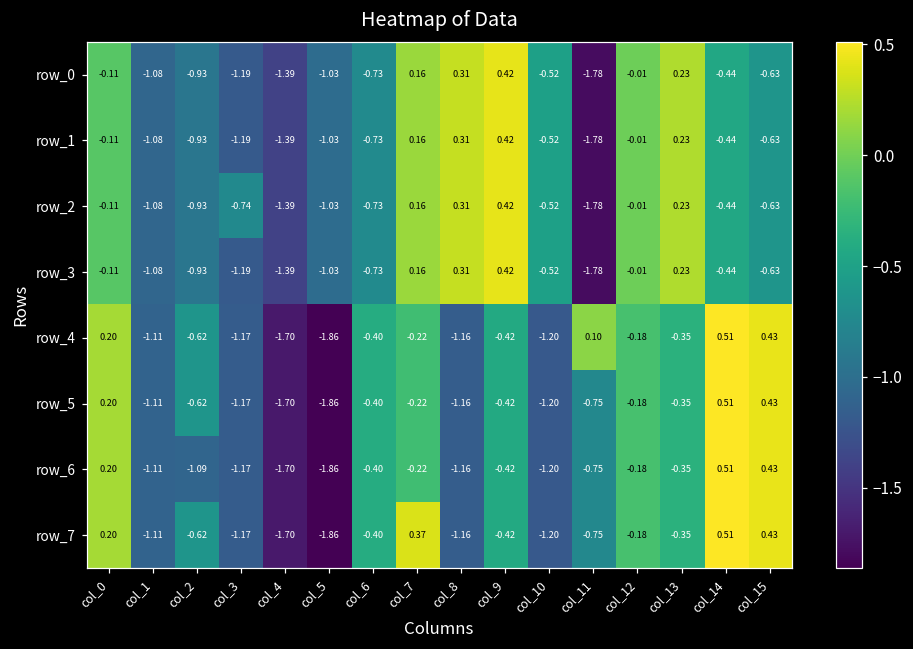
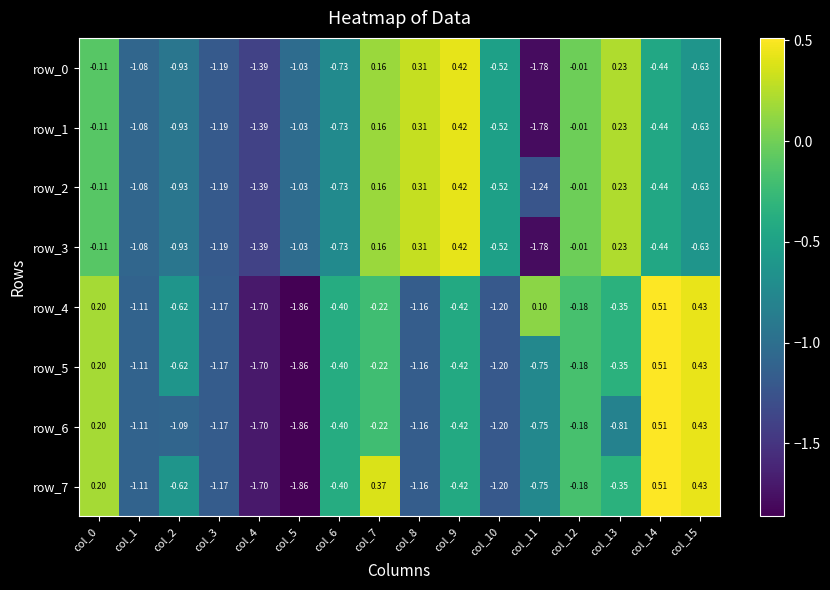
row_2, col_3: -0.74 -> -1.19
row_2, col_11: -1.78 -> -1.24
row_6, col_13: -0.35 -> -0.81
